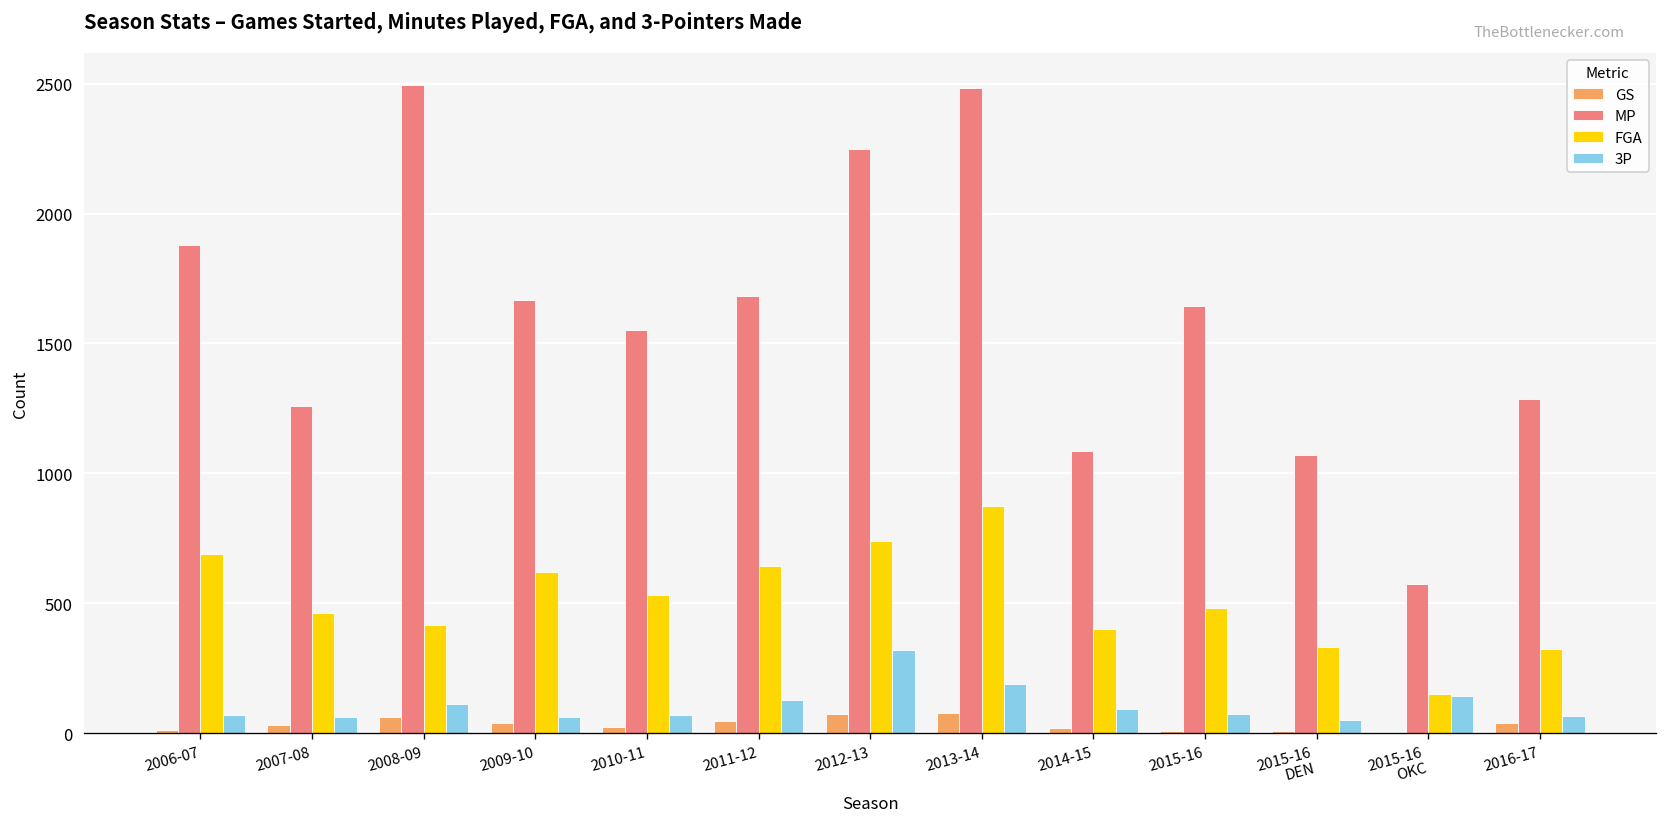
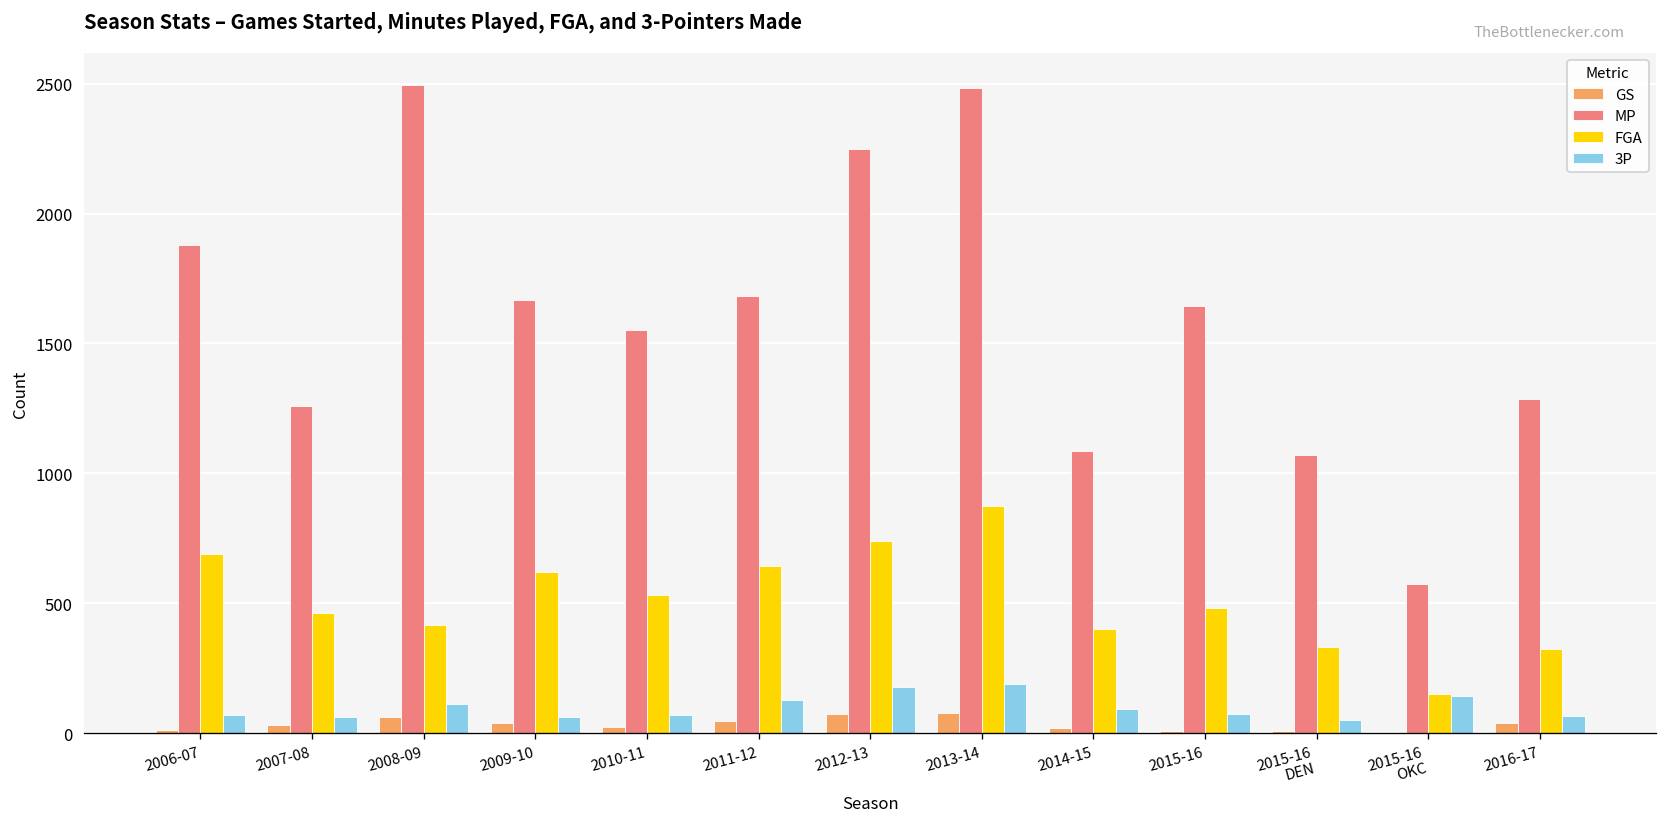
3P, 2012-13: 320 -> 180
